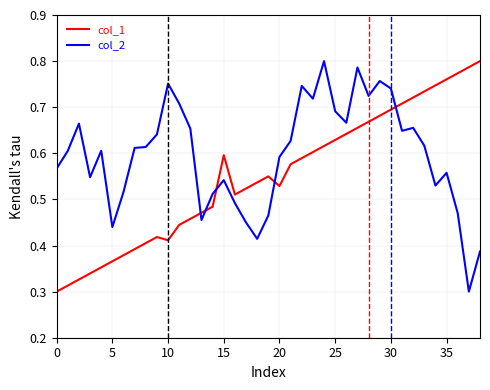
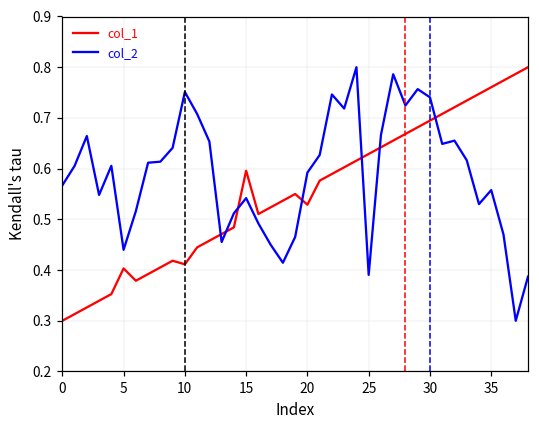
col_1, 5: 0.37 -> 0.40
col_2, 25: 0.69 -> 0.39
